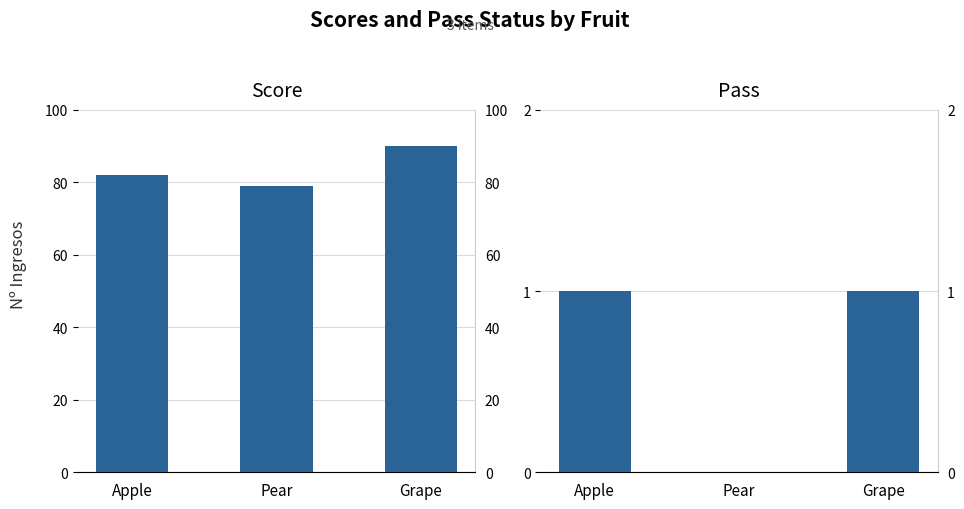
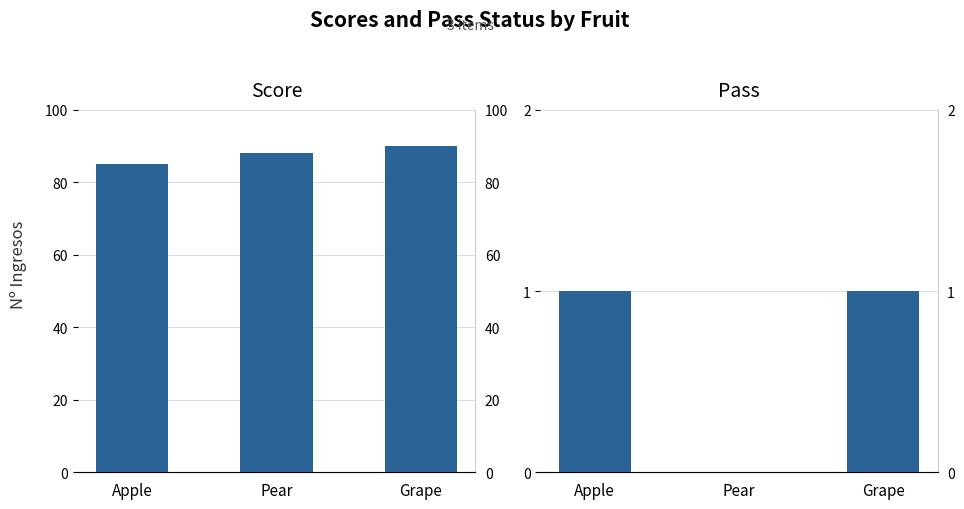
Score, Apple: 82 -> 85
Score, Pear: 79 -> 88
